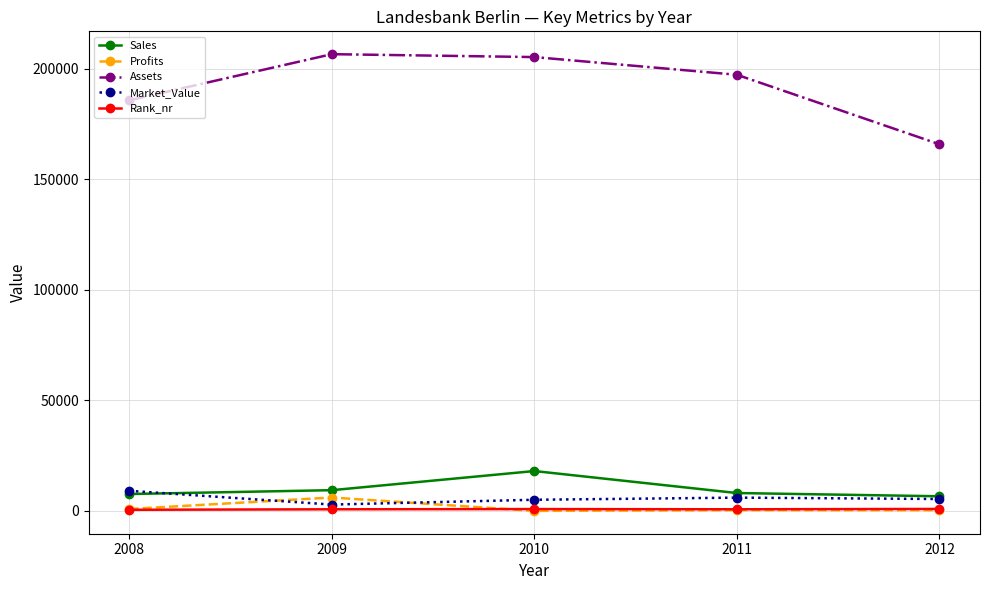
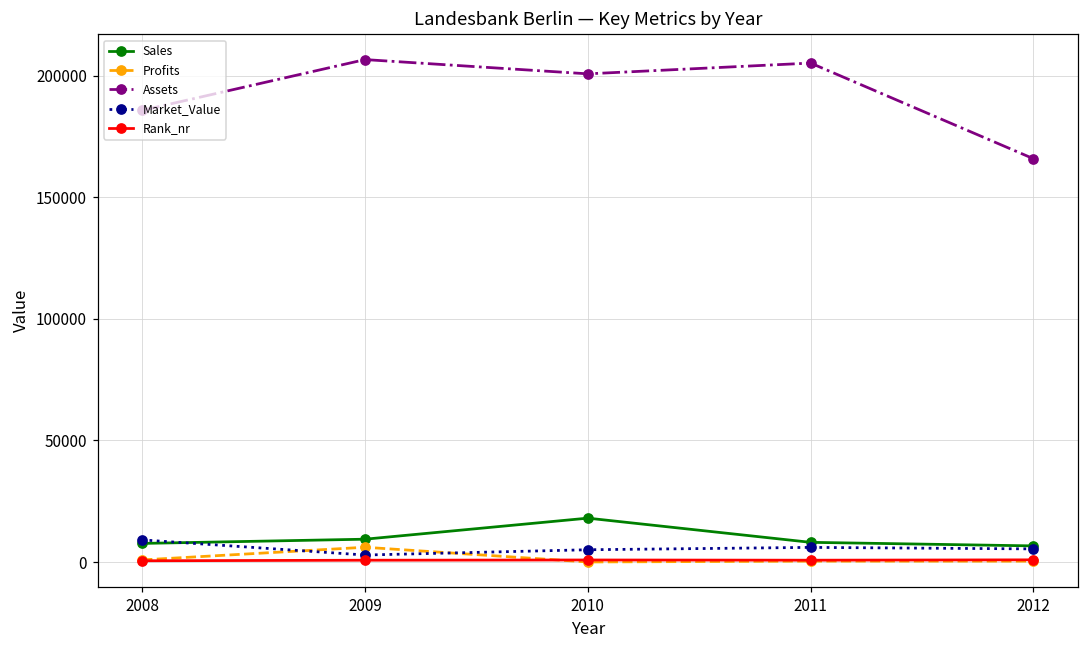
Assets, 2010: 205000 -> 201000
Assets, 2011: 197000 -> 205000
